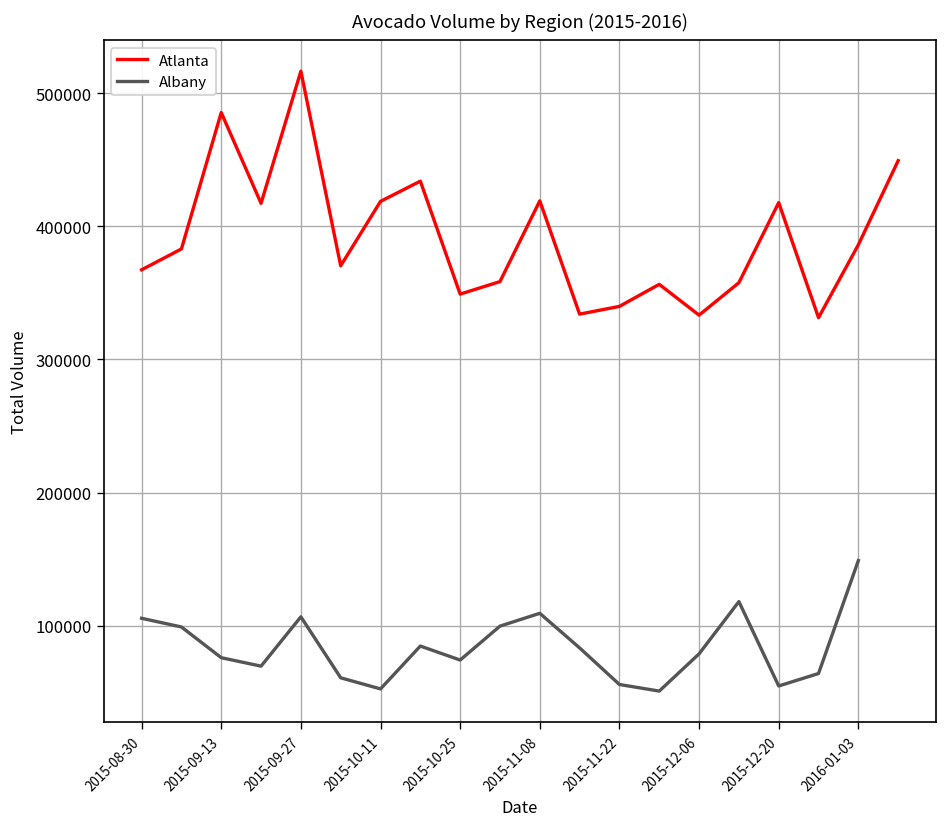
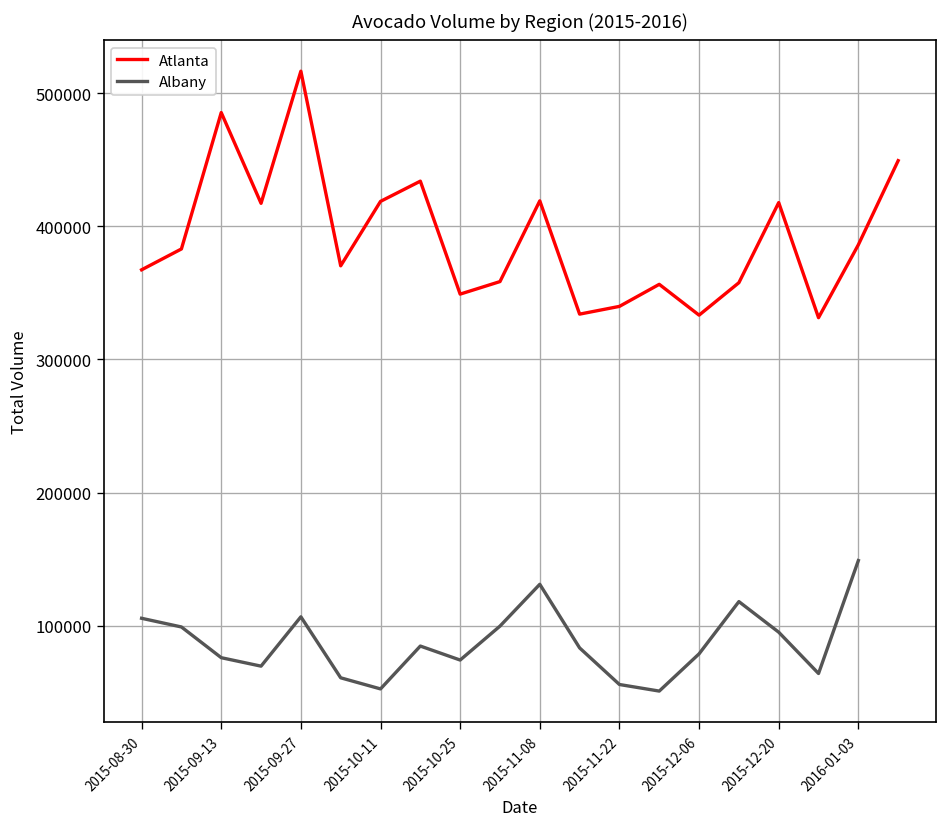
Albany, 2015-11-08: 109000 -> 131000
Albany, 2015-12-20: 55000 -> 95000
